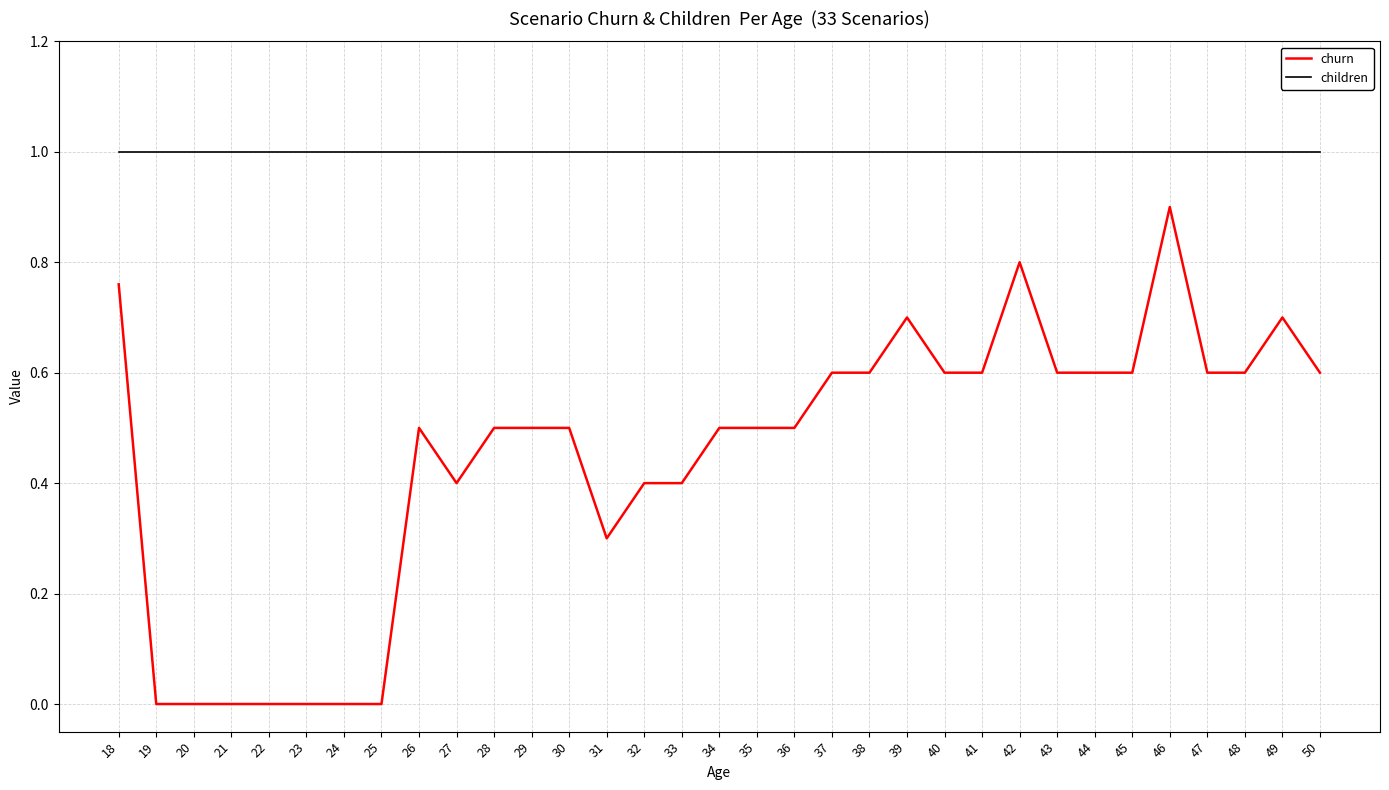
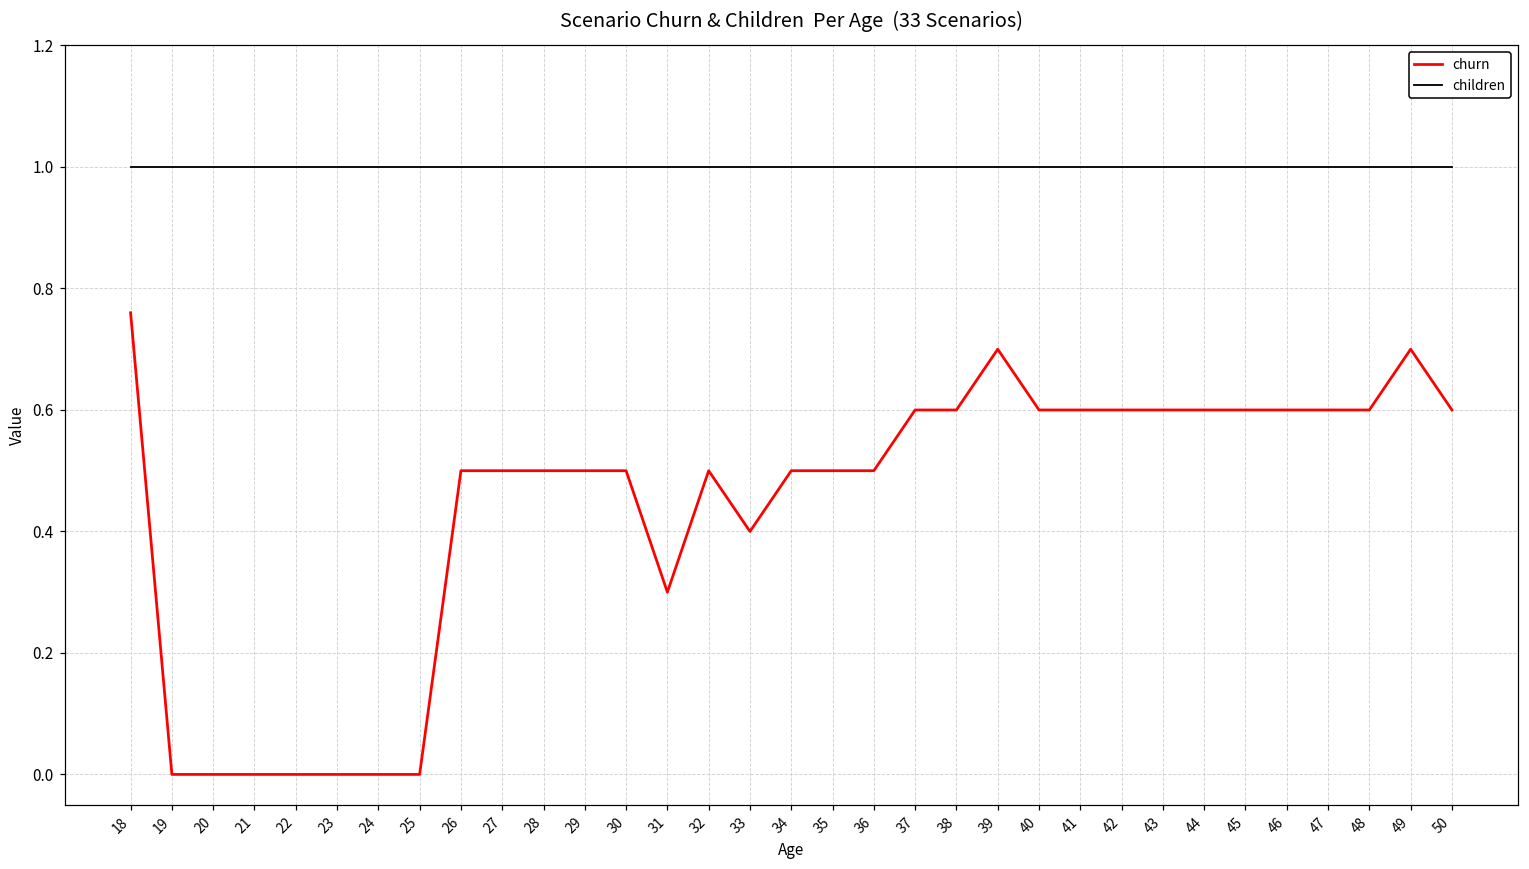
churn, 27: 0.4 -> 0.5
churn, 32: 0.4 -> 0.5
churn, 42: 0.8 -> 0.6
churn, 46: 0.9 -> 0.6
